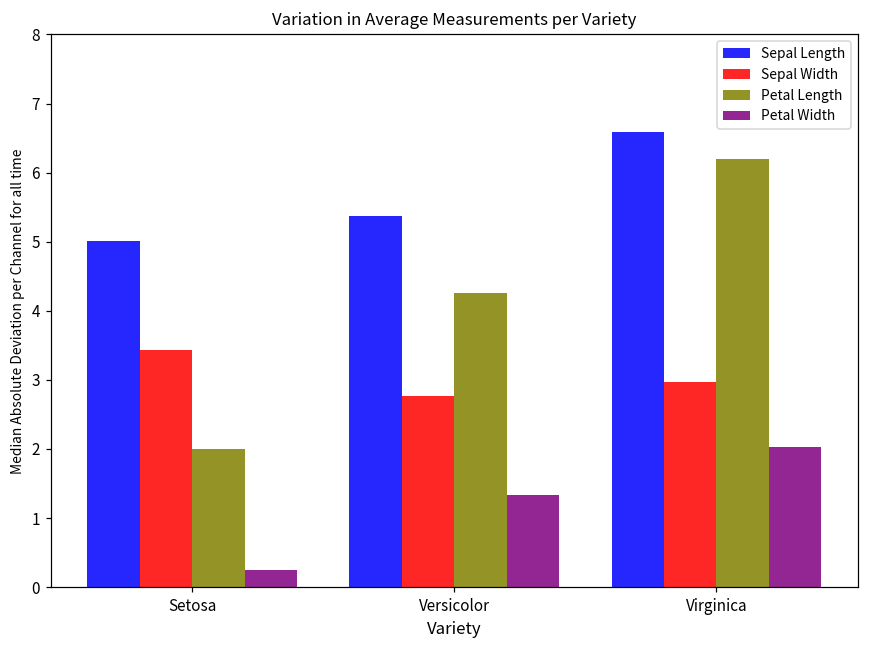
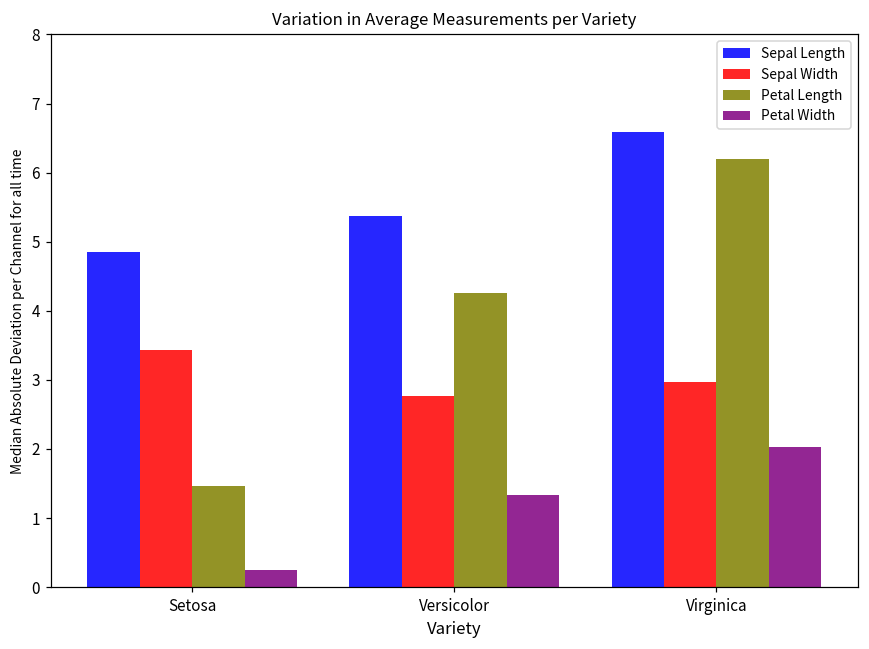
Sepal Length, Setosa: 5.0 -> 4.8
Petal Length, Setosa: 2.0 -> 1.5
